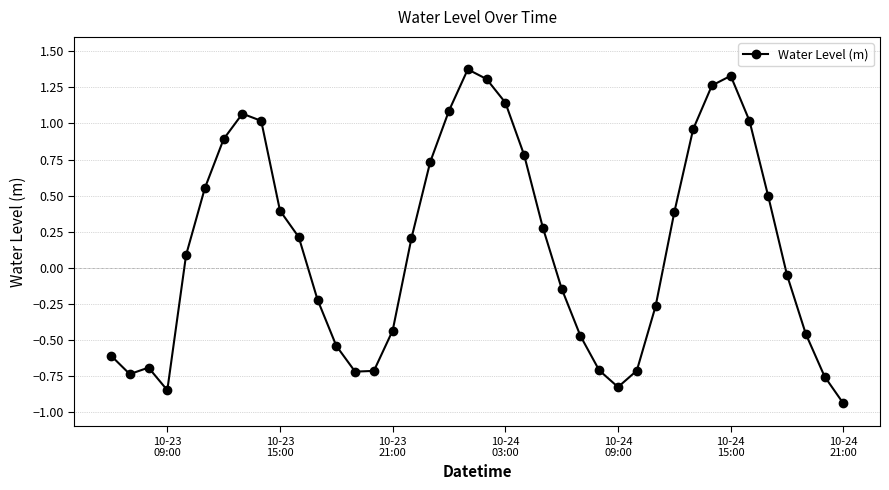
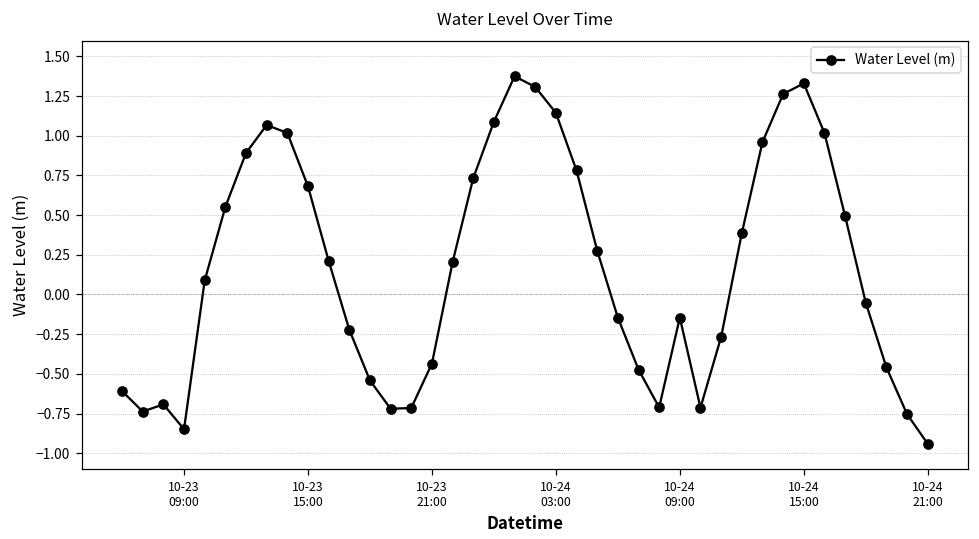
10-23 15:00: 0.40 -> 0.68
10-24 09:00: -0.83 -> -0.15
